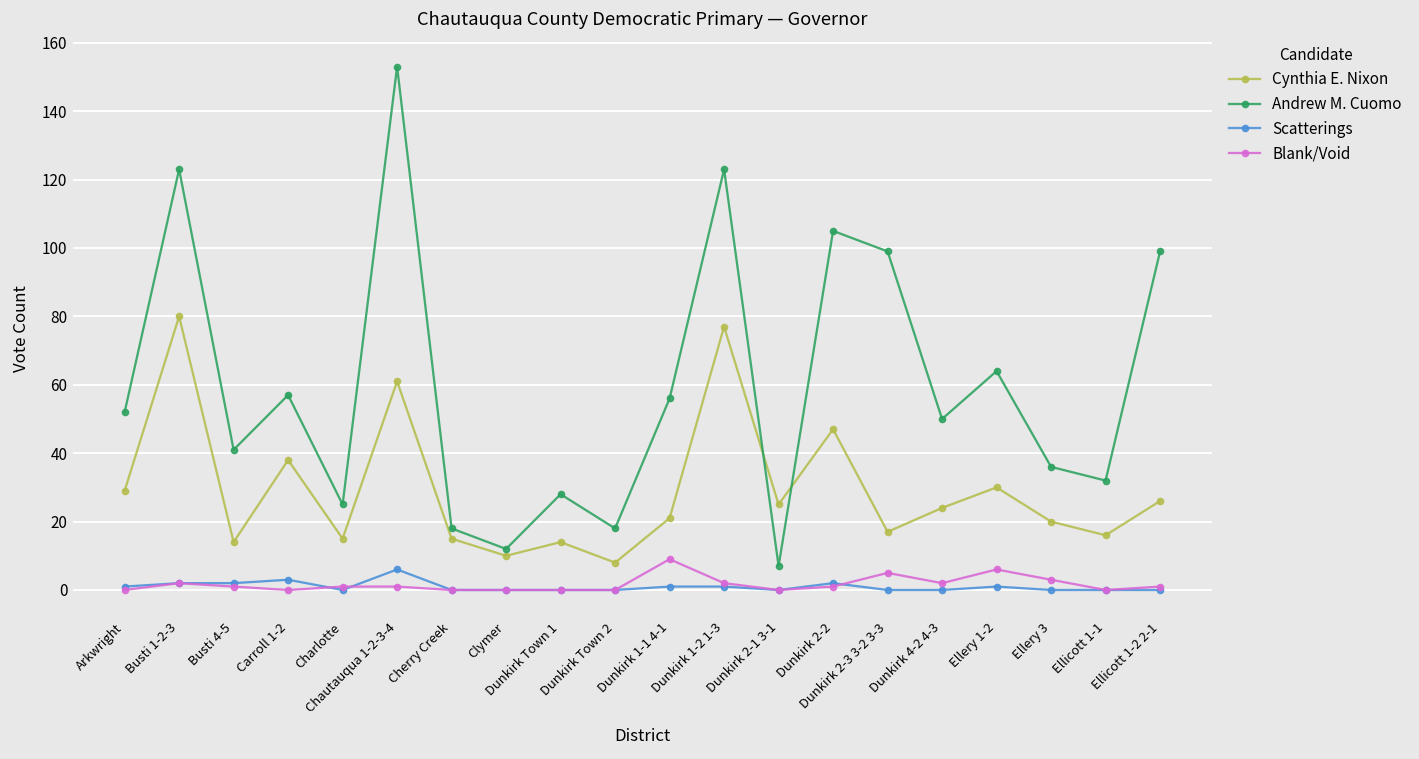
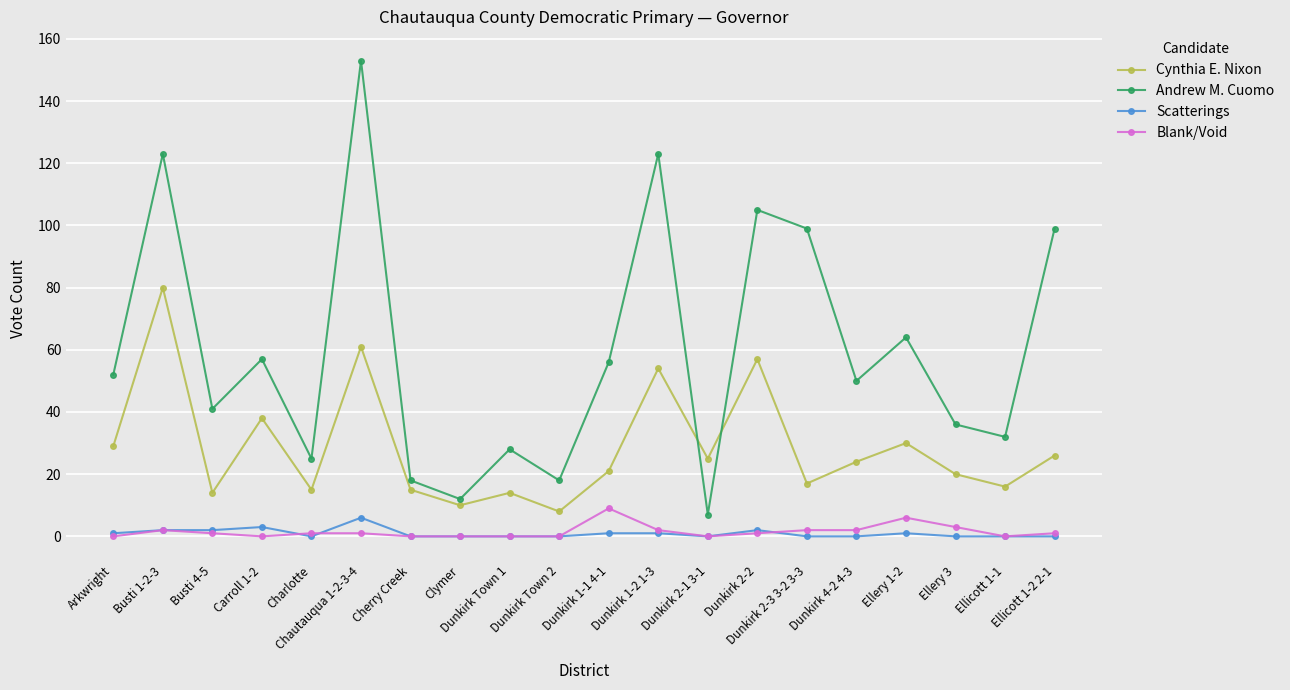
Cynthia E. Nixon, Dunkirk 1-2 1-3: 77 -> 54
Cynthia E. Nixon, Dunkirk 2-2: 47 -> 57
Blank/Void, Dunkirk 2-3 3-2 3-3: 5 -> 2
